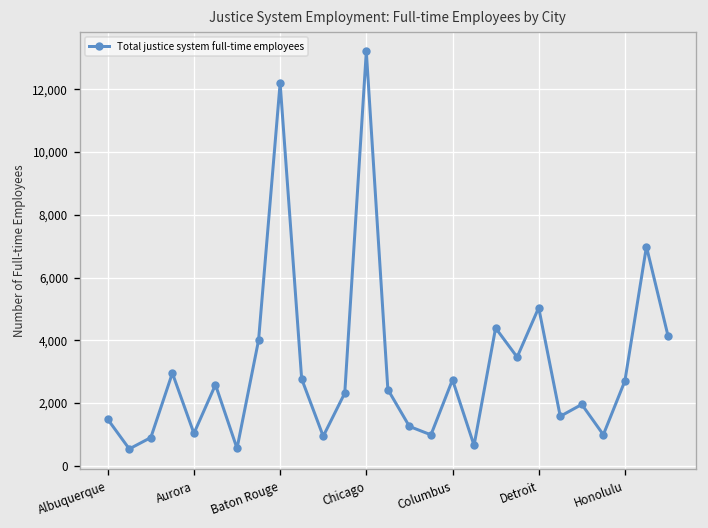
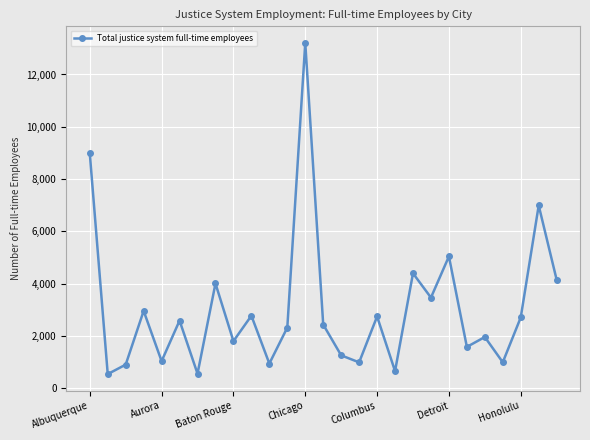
Albuquerque: 1,500 -> 9,000
Baton Rouge: 12,200 -> 1,800
